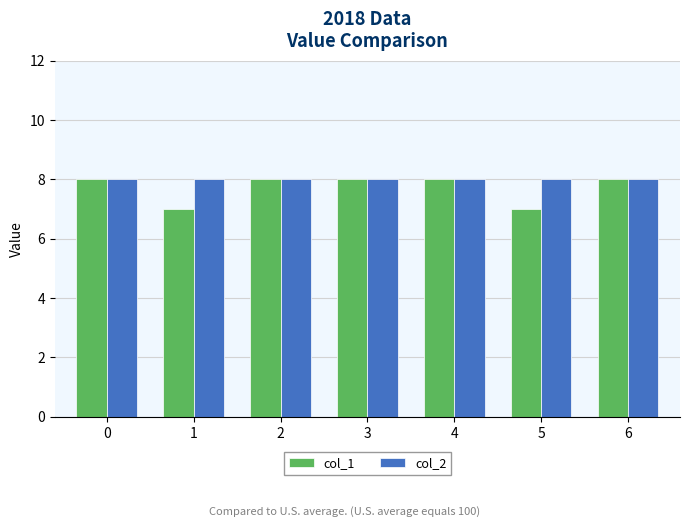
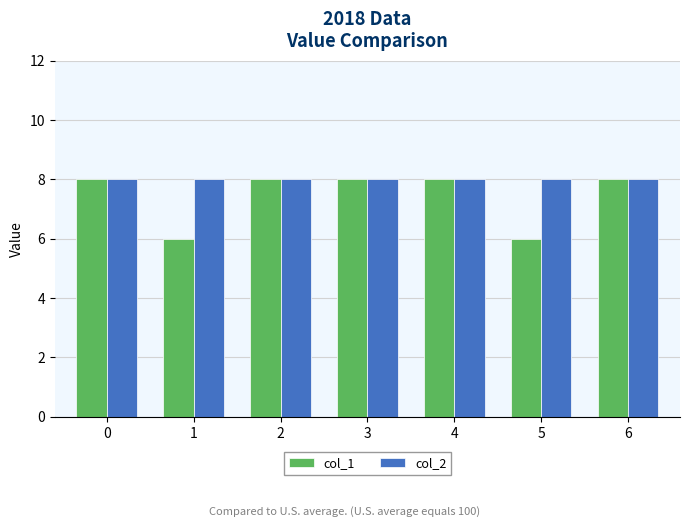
col_1, 1: 7 -> 6
col_1, 5: 7 -> 6
